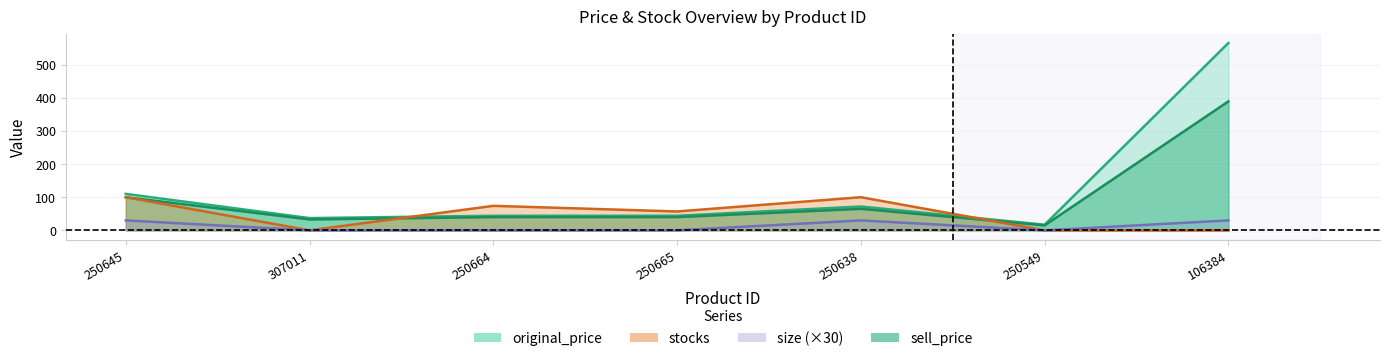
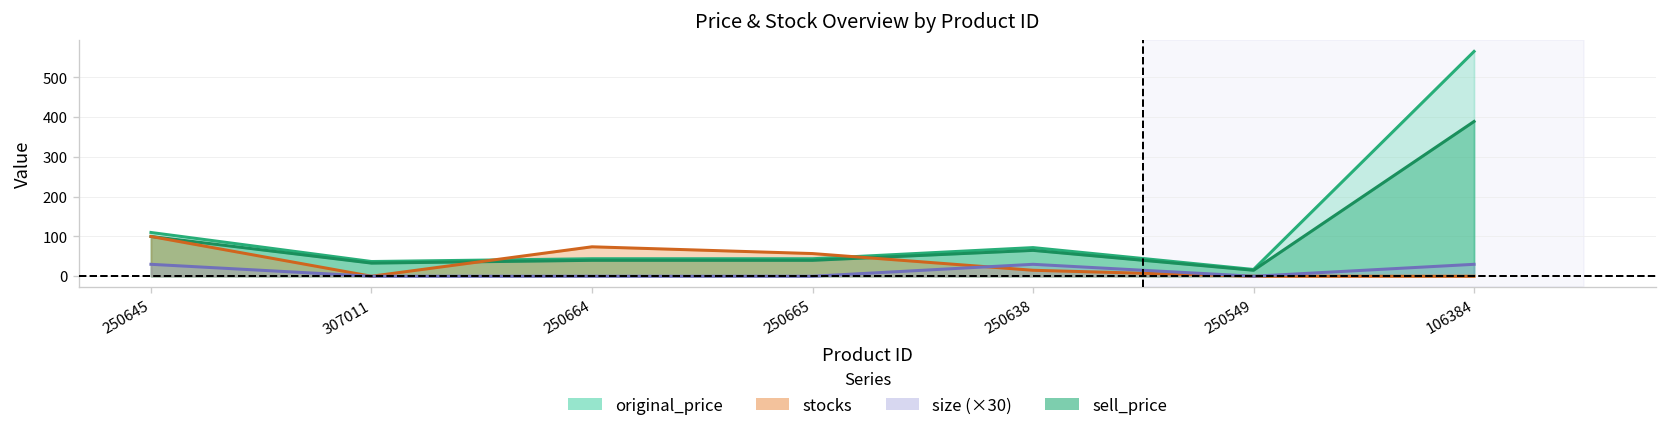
stocks, 250638: 100 -> 20
